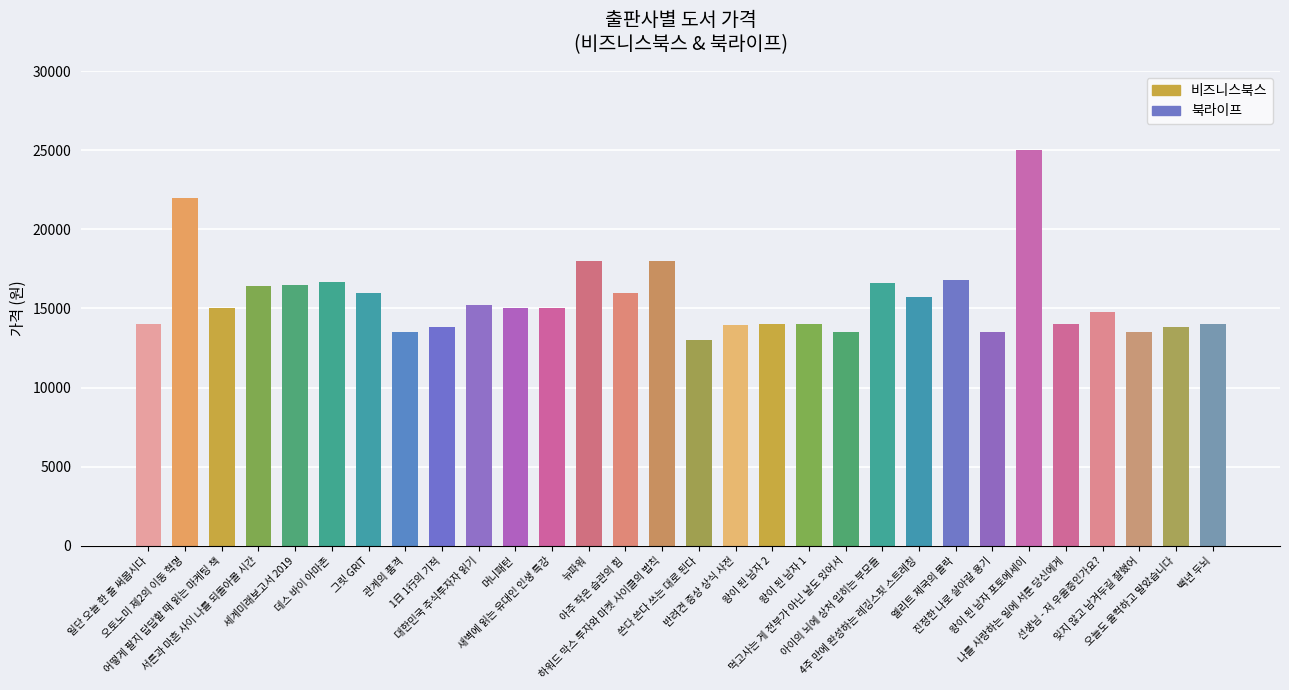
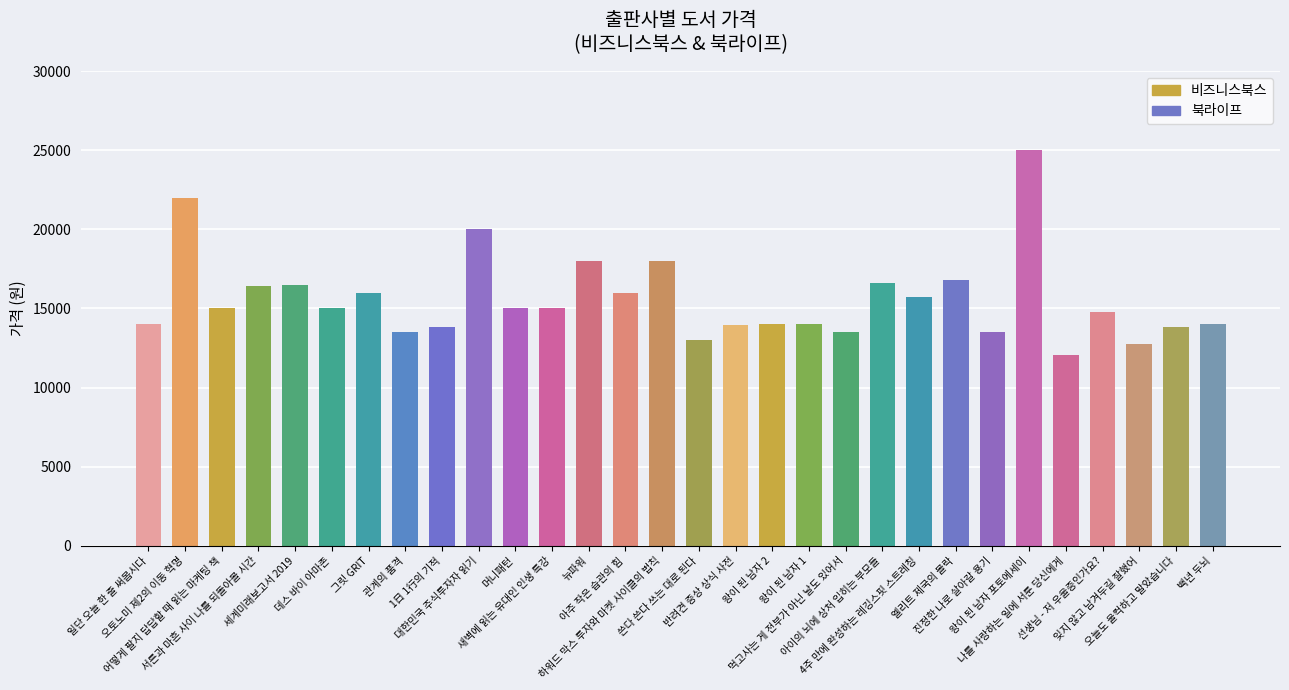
데스 바이 아마존: 16600 -> 15000
대한민국 주식투자자 읽기: 15200 -> 20000
나를 사랑하는 일에 서툰 당신에게: 14000 -> 12100
잊지 않고 남겨두길 잘했어: 13500 -> 12800
